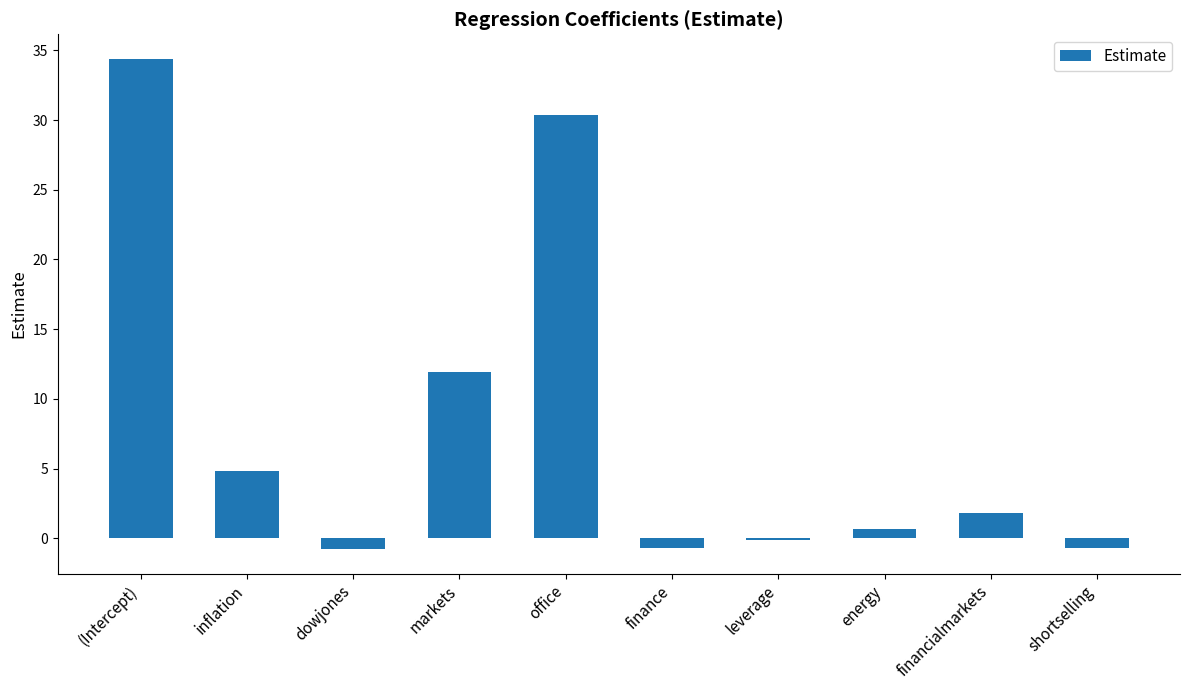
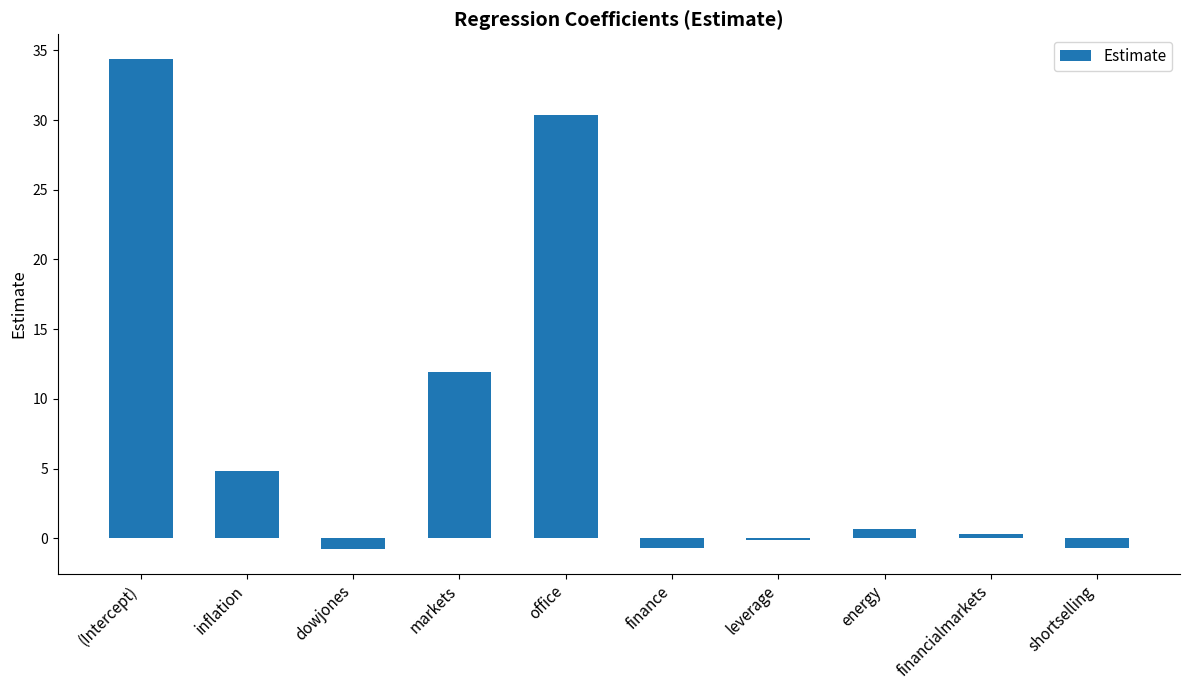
financialmarkets: 1.8 -> 0.3
